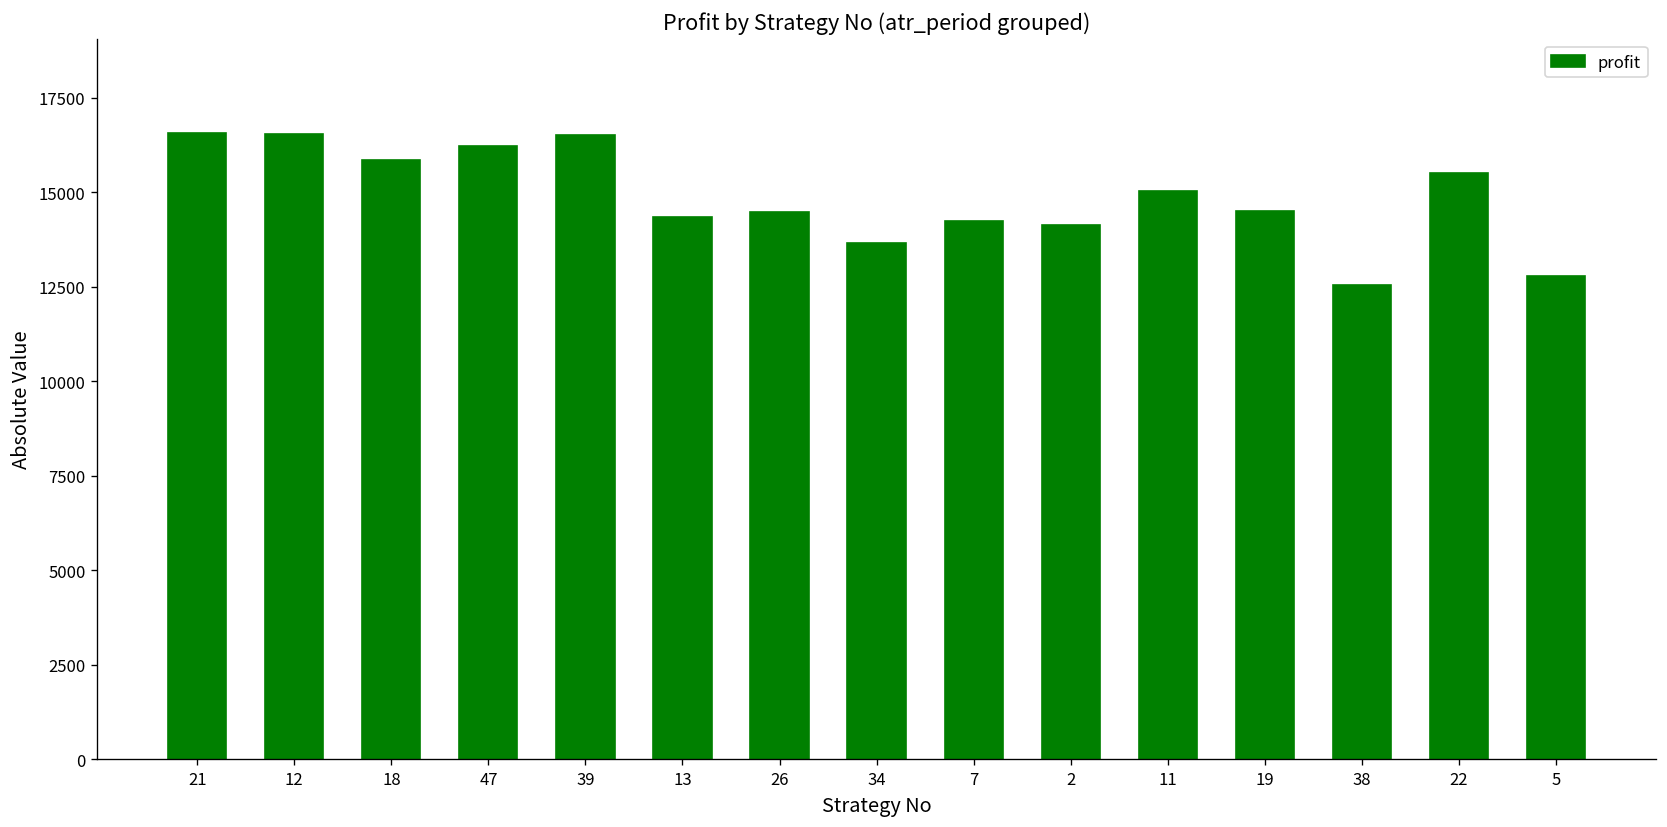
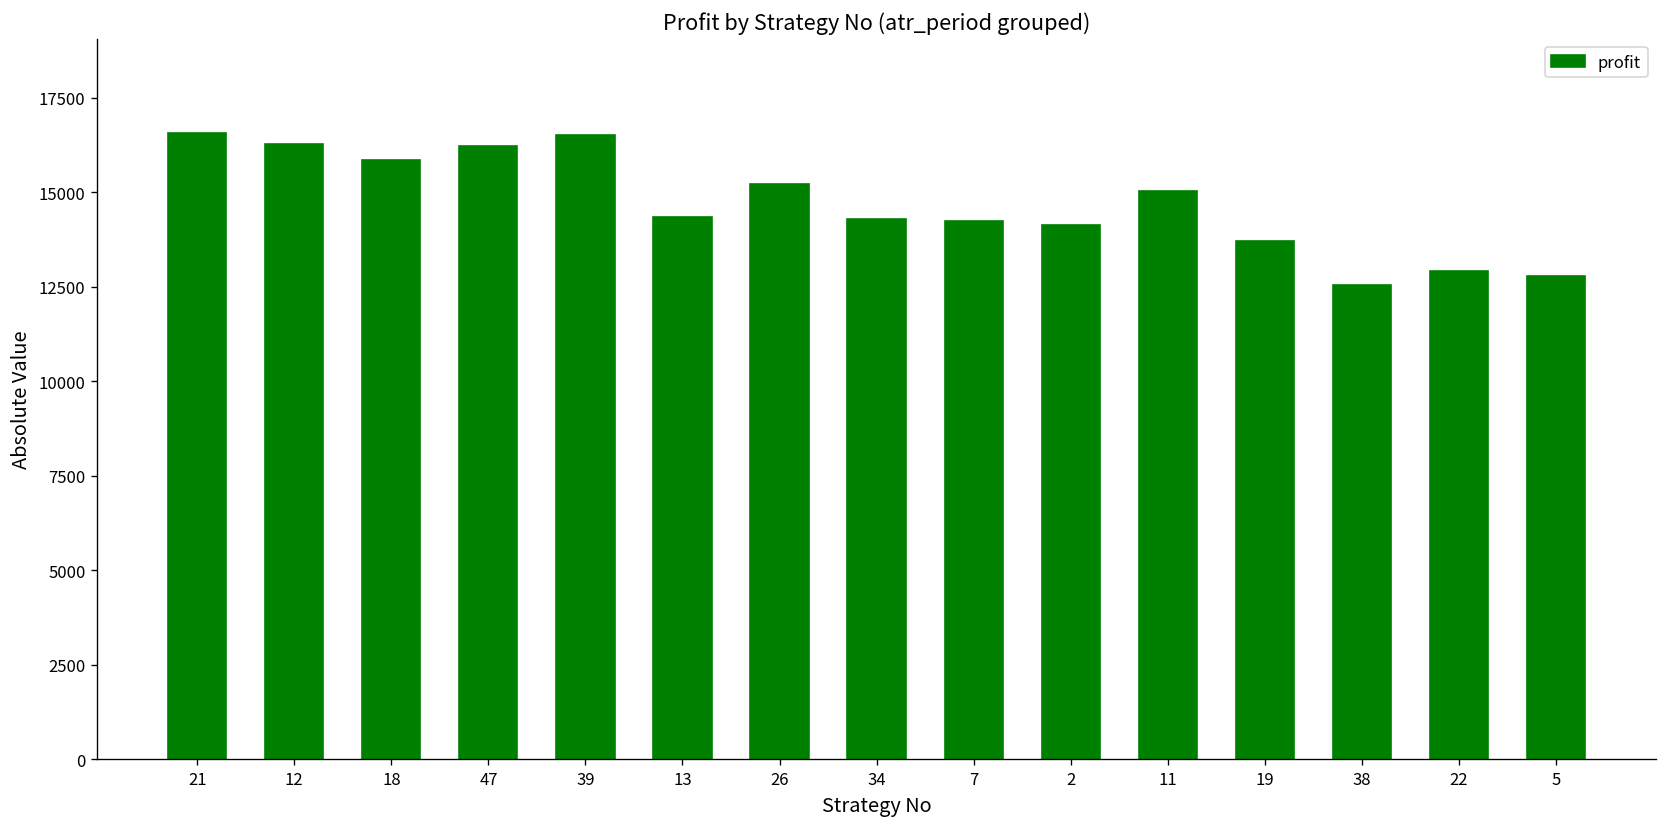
12: 16500 -> 16300
26: 14500 -> 15200
34: 13700 -> 14300
19: 14500 -> 13700
22: 15500 -> 12900
